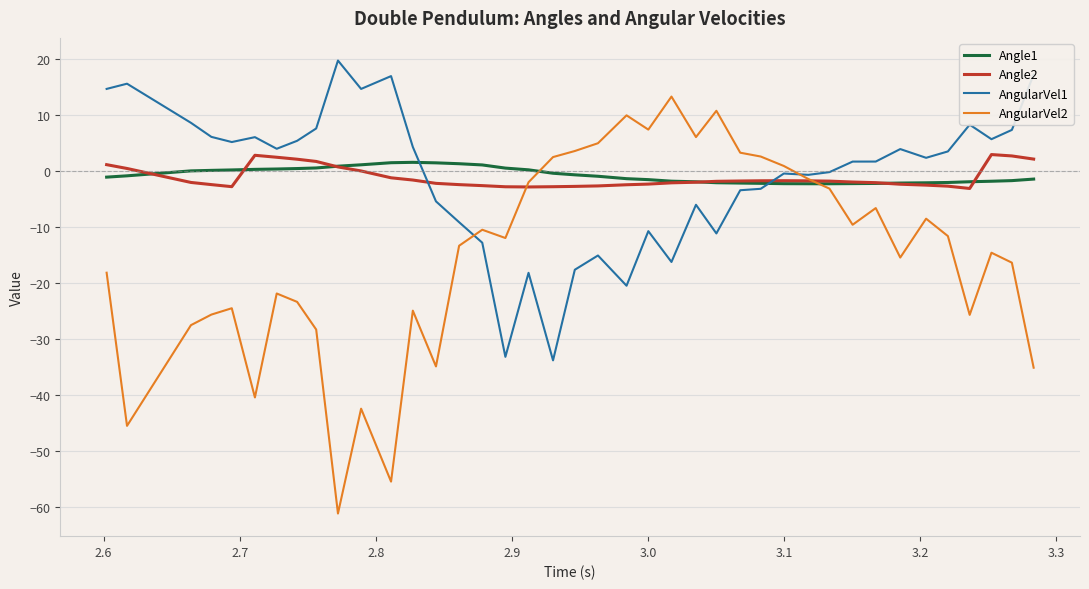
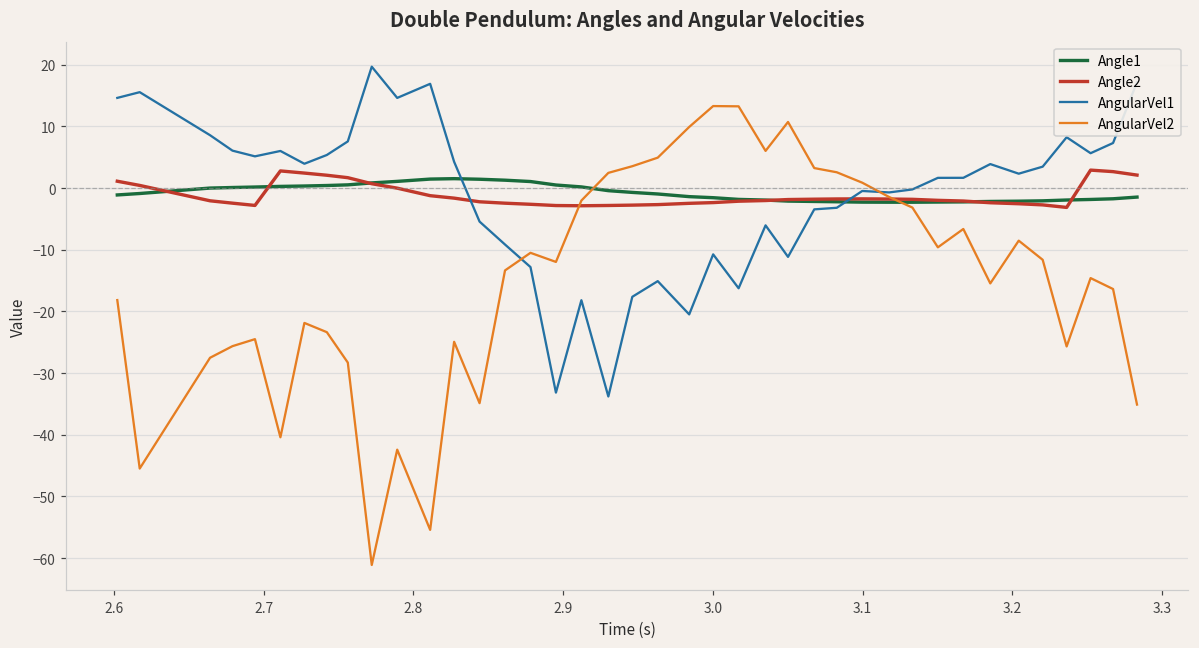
AngularVel2, 3.0: 7 -> 13
